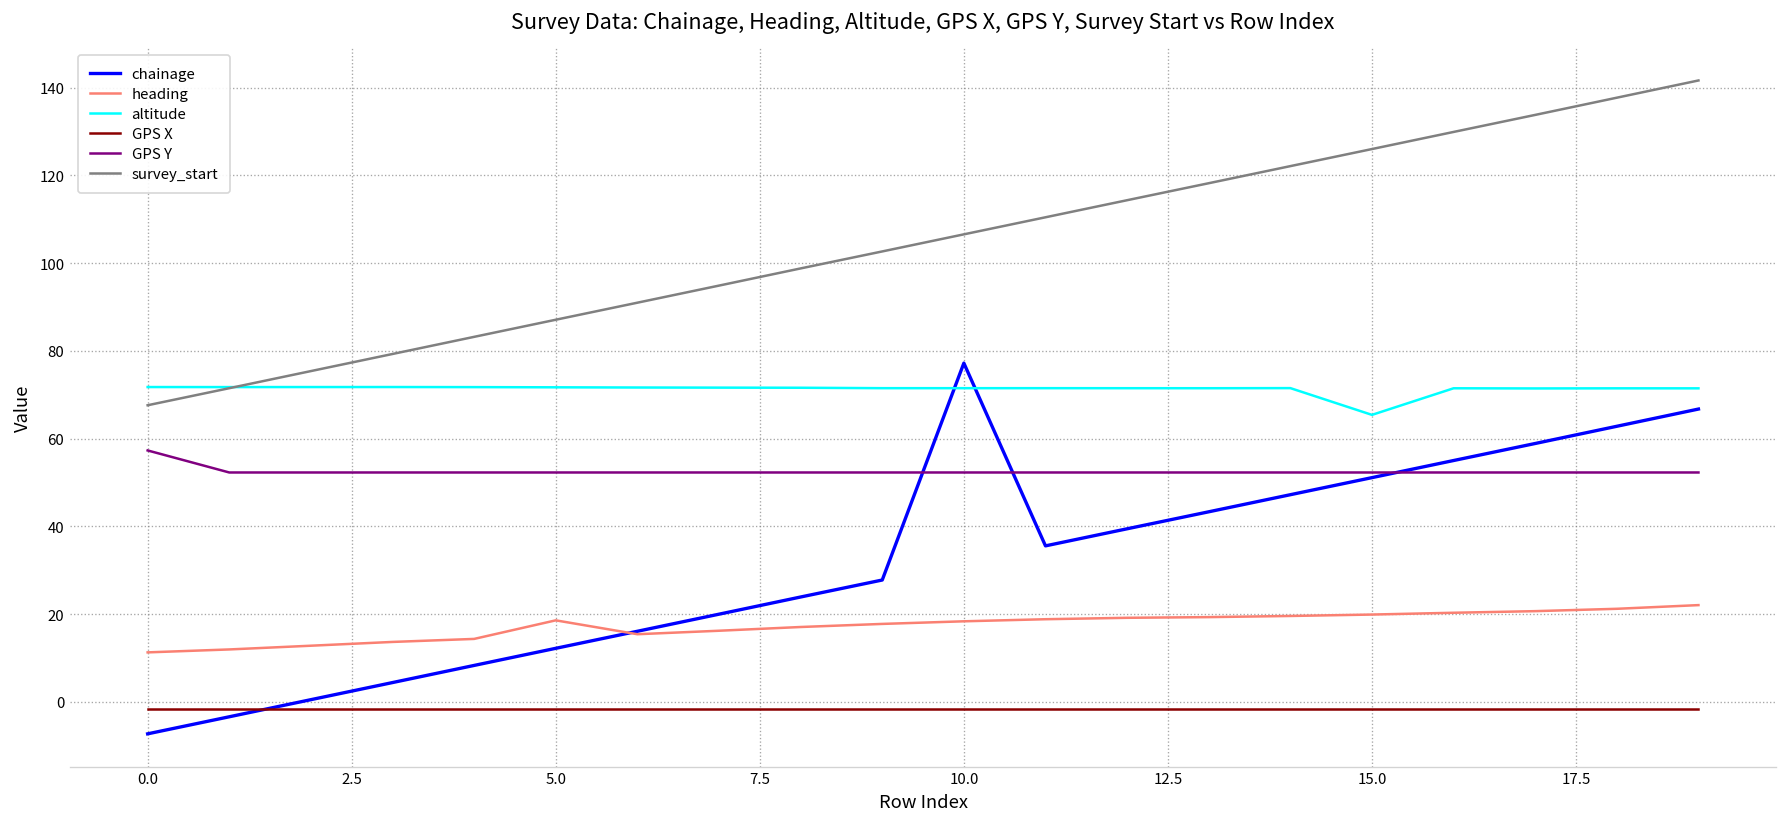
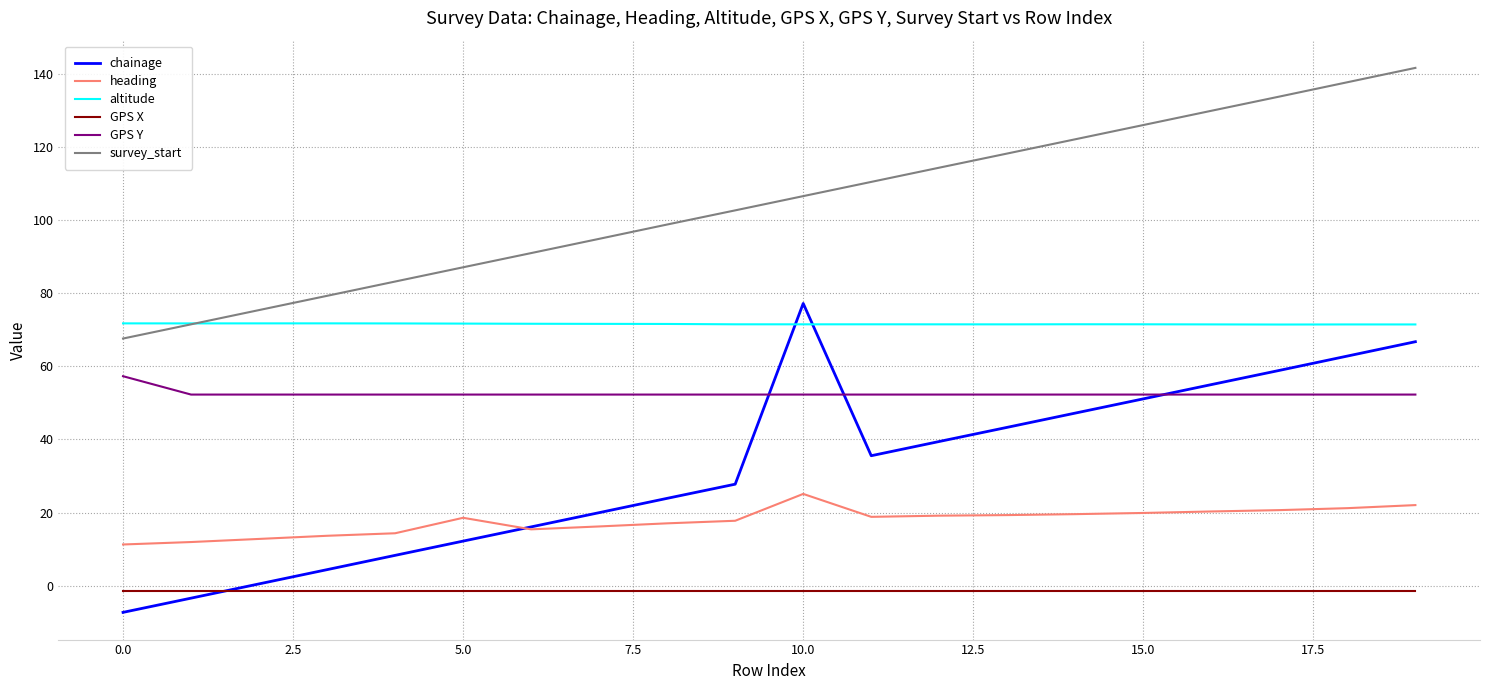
heading, 10.0: 18 -> 25
altitude, 15.0: 65 -> 71
